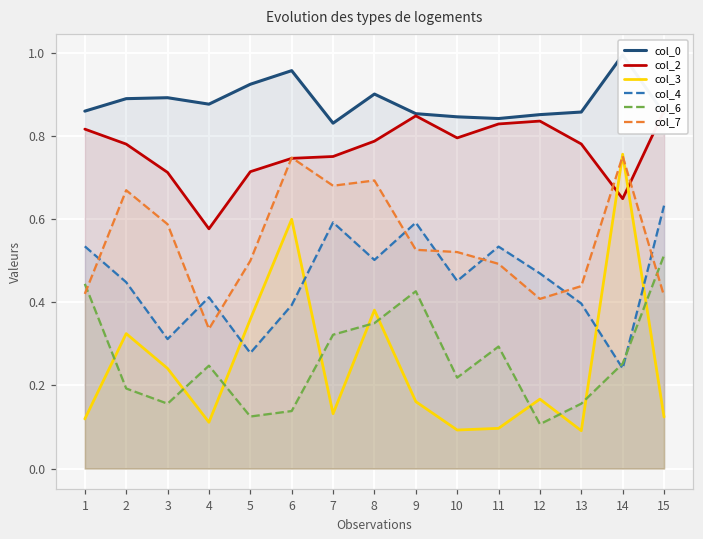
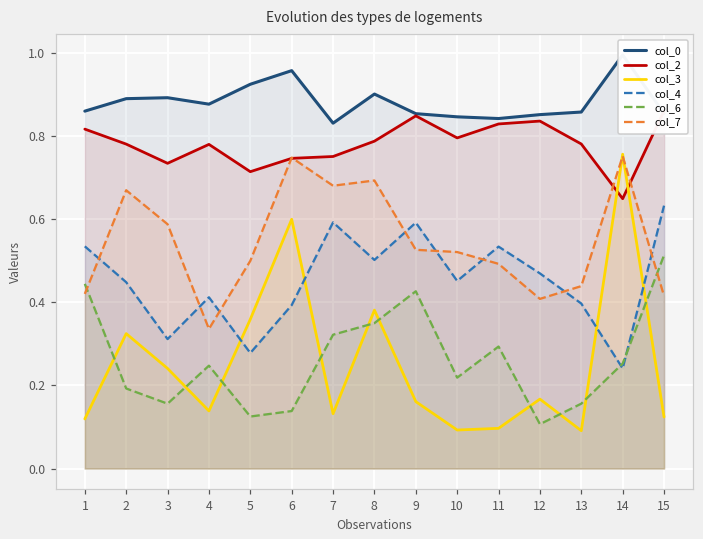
col_2, 3: 0.71 -> 0.73
col_2, 4: 0.58 -> 0.78
col_3, 4: 0.11 -> 0.14
